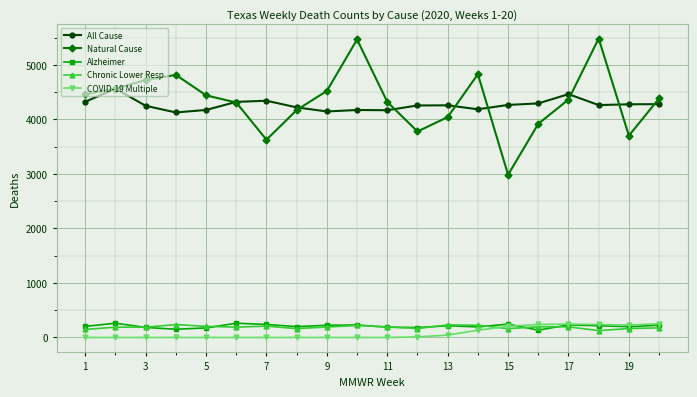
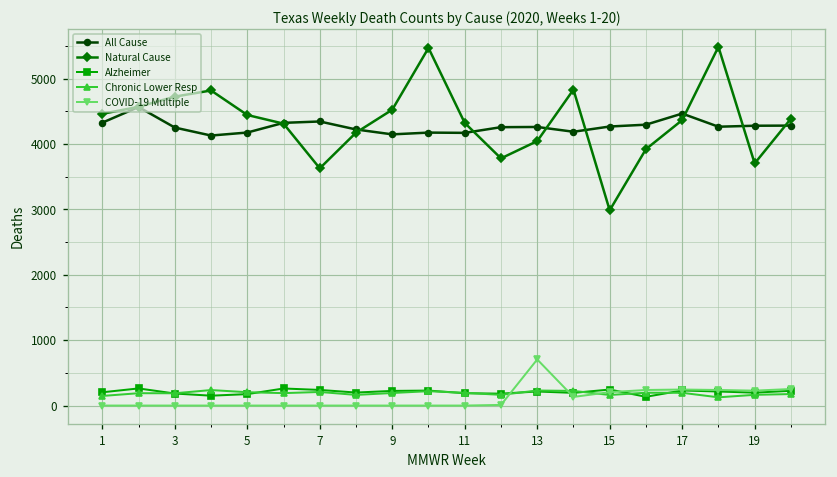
COVID-19 Multiple, 13: 0 -> 700
